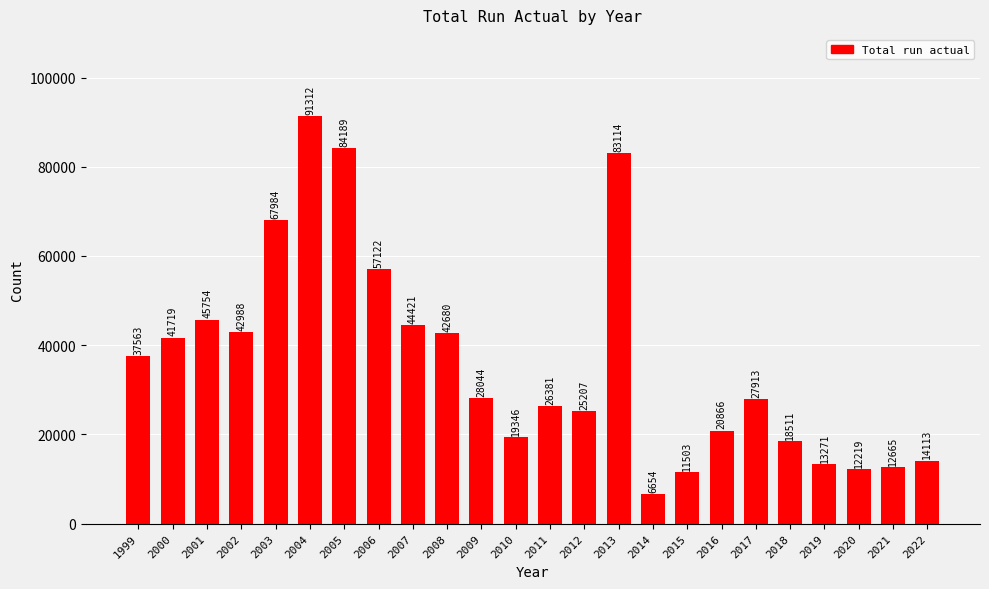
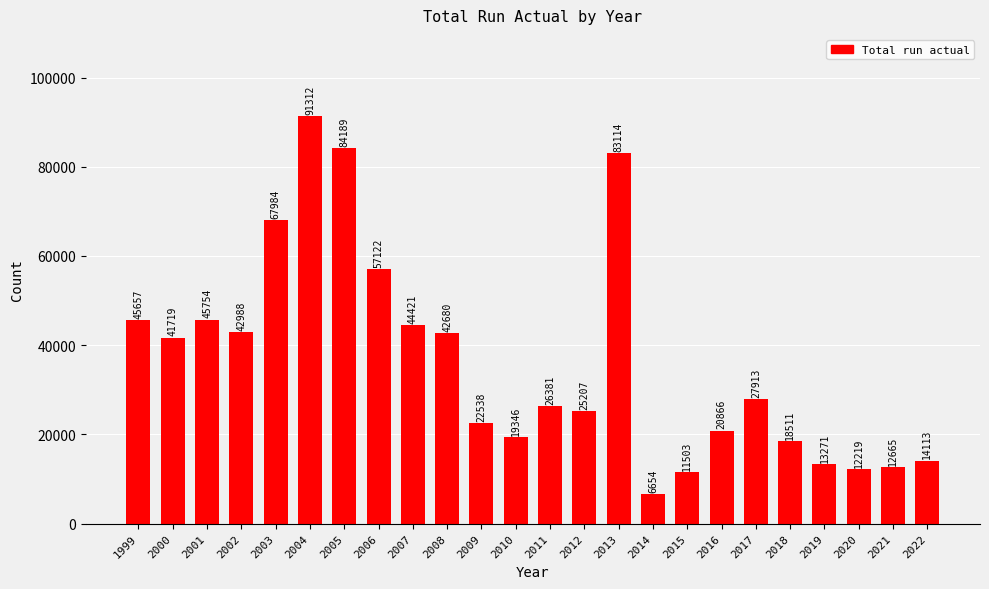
1999: 37563 -> 45657
2009: 28044 -> 22538
